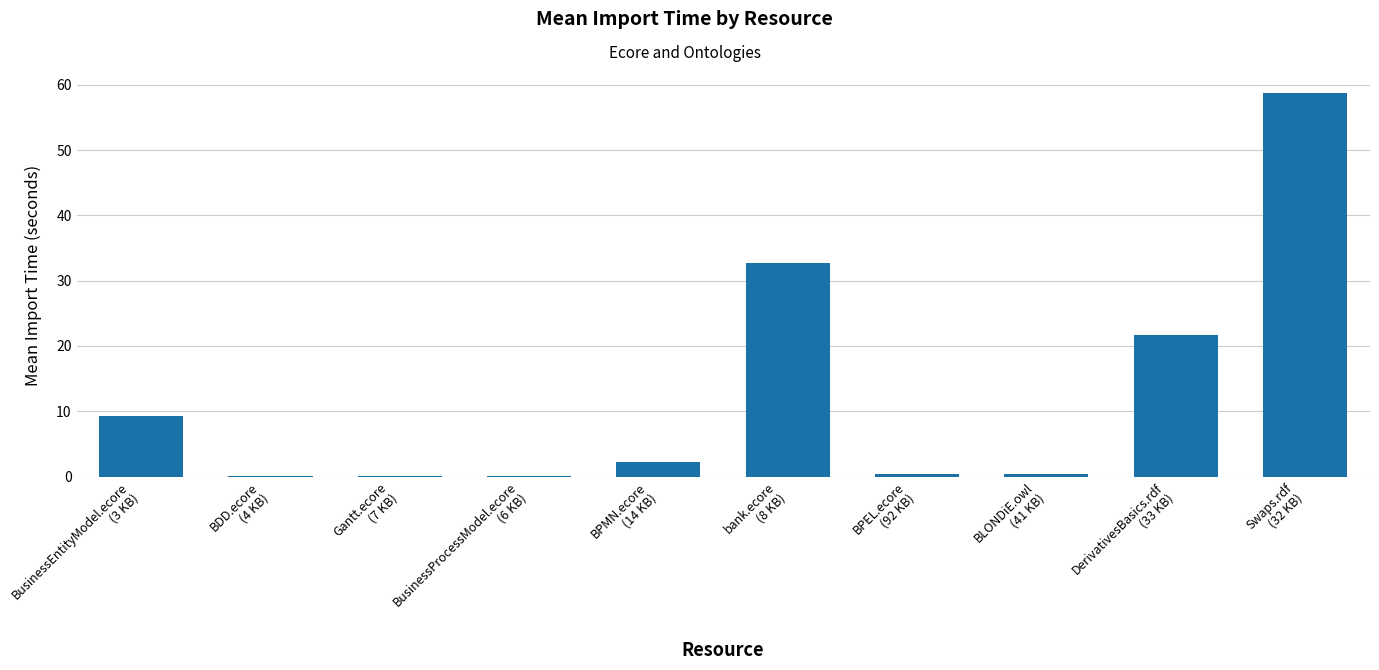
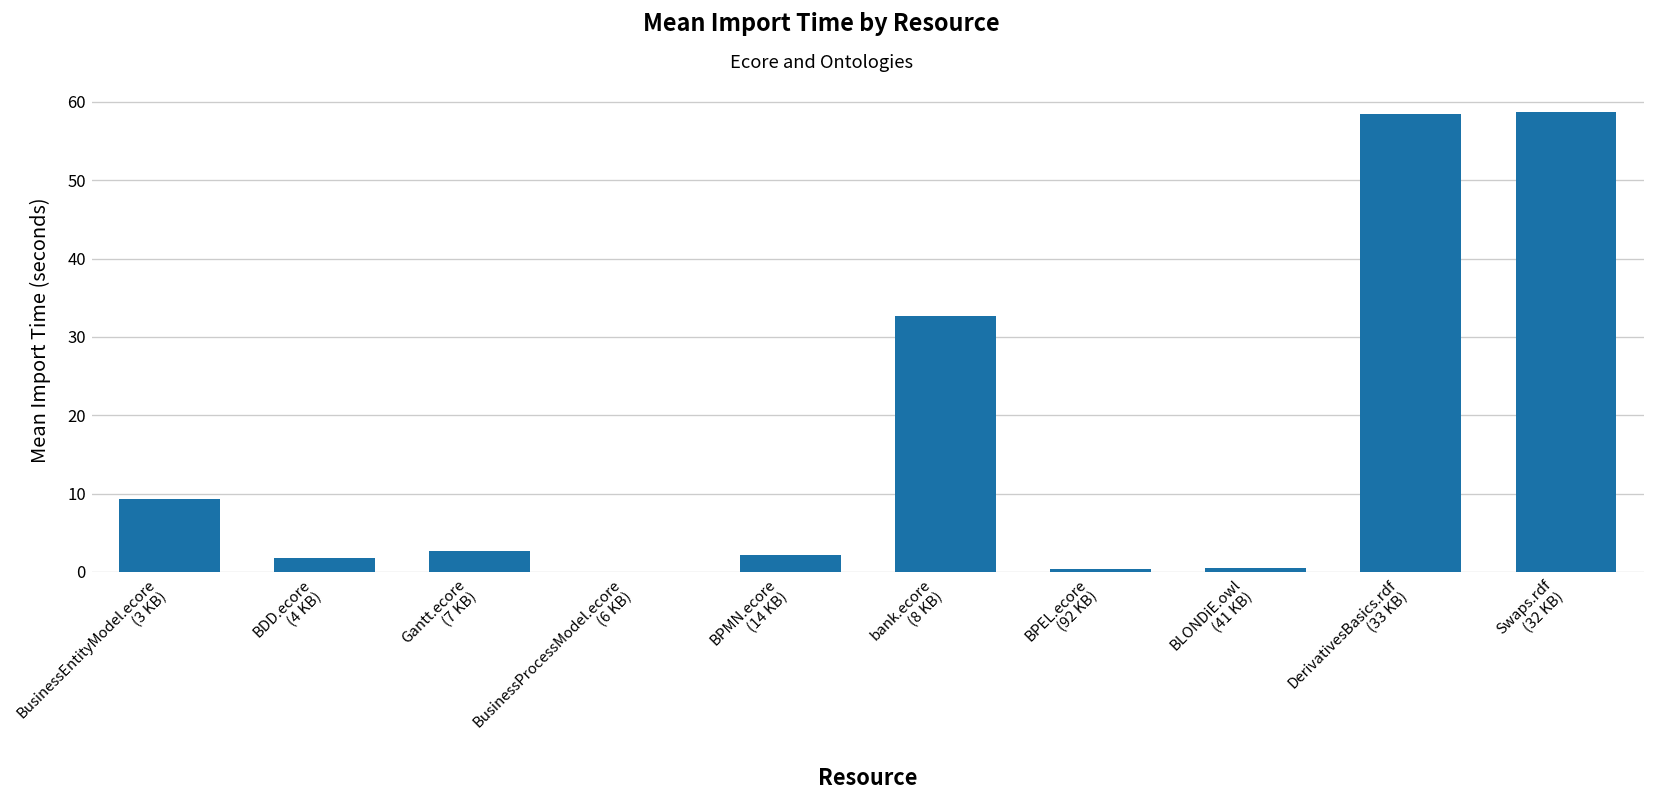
BDD.ecore (4 KB): 0 -> 2
Gantt.ecore (7 KB): 0 -> 3
DerivativesBasics.rdf (33 KB): 22 -> 58
